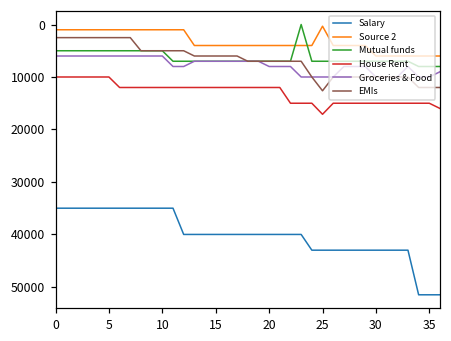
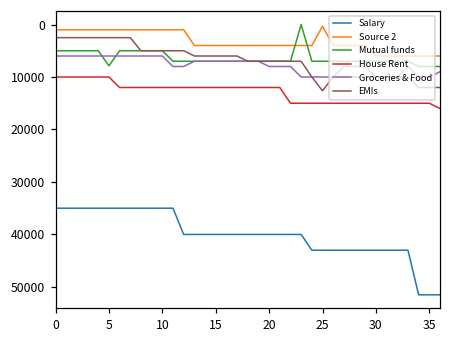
Mutual funds, 5: 5000 -> 8000
House Rent, 25: 17000 -> 15000
